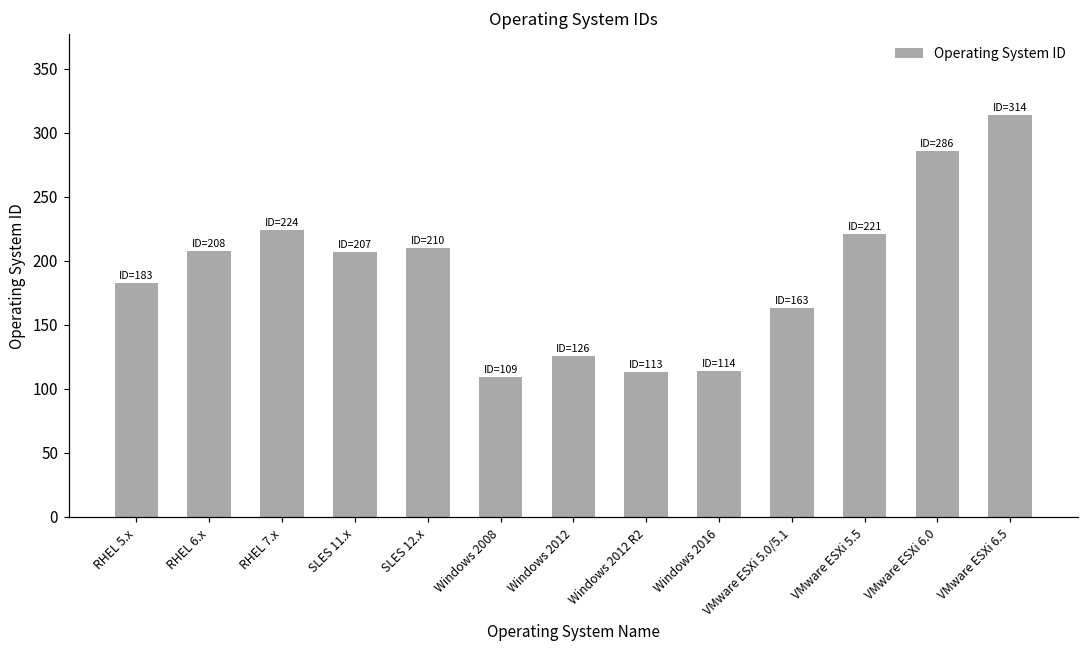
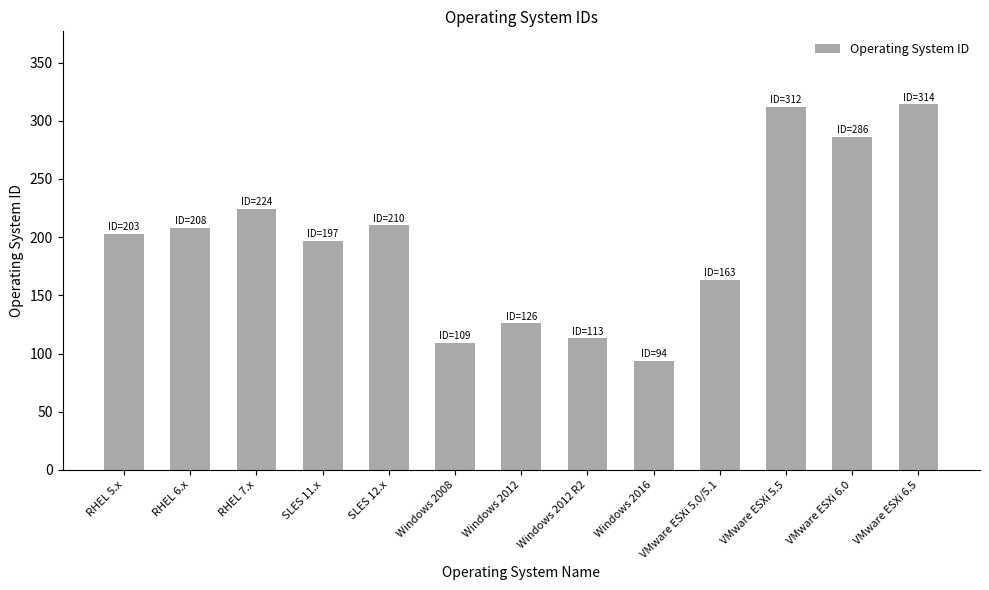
RHEL 5.x: 183 -> 203
SLES 11.x: 207 -> 197
Windows 2016: 114 -> 94
VMware ESXi 5.5: 221 -> 312
